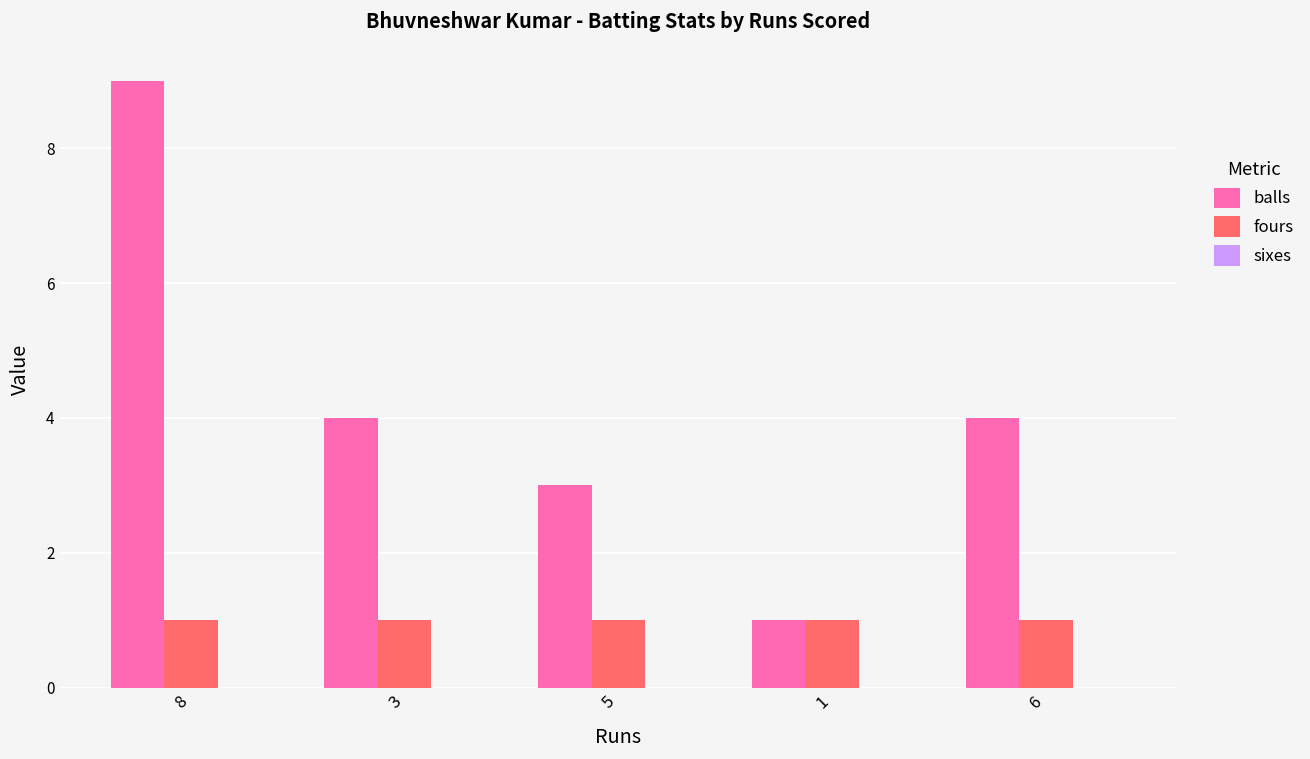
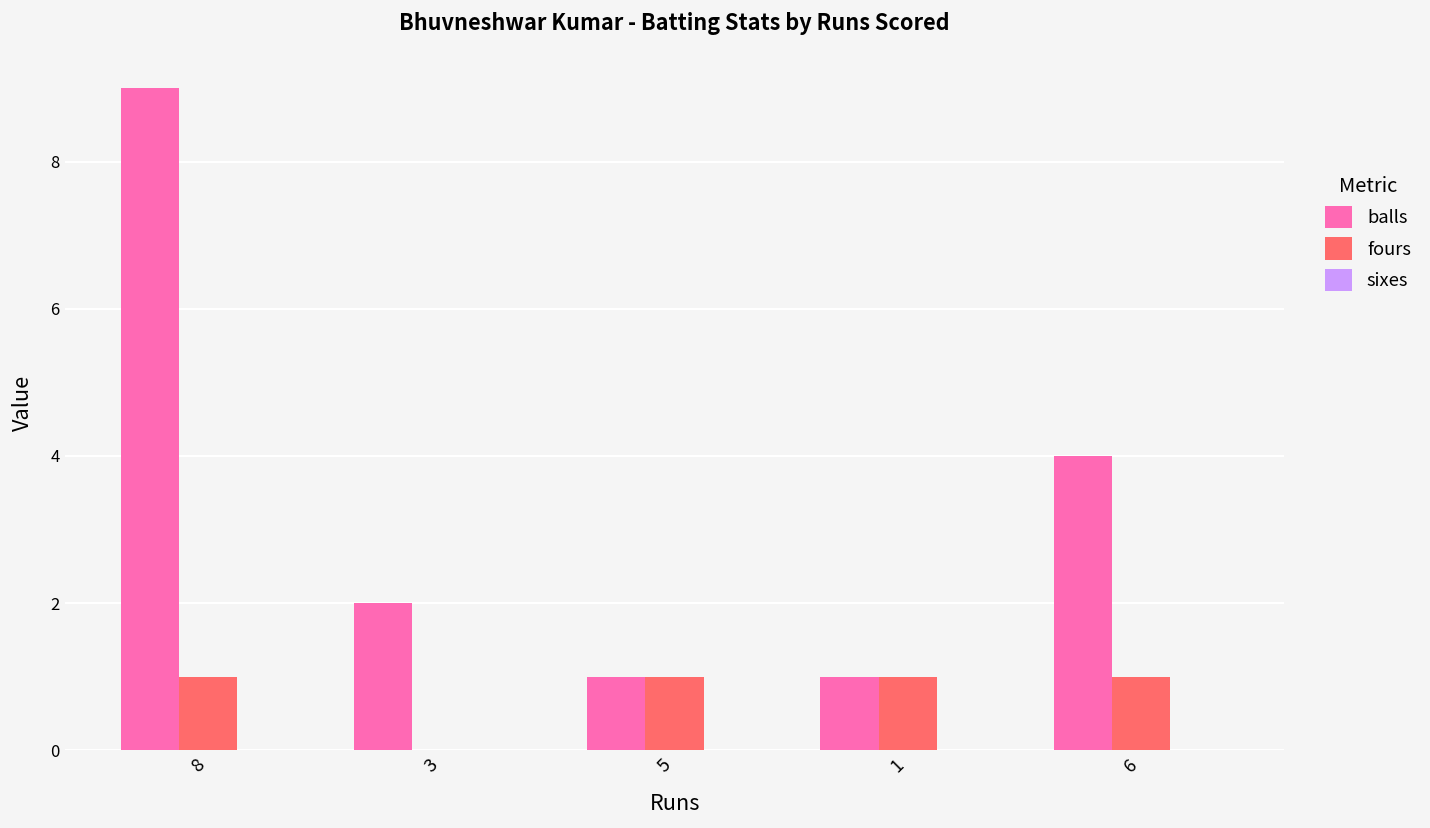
balls, 3: 4 -> 2
fours, 3: 1 -> 0
balls, 5: 3 -> 1
